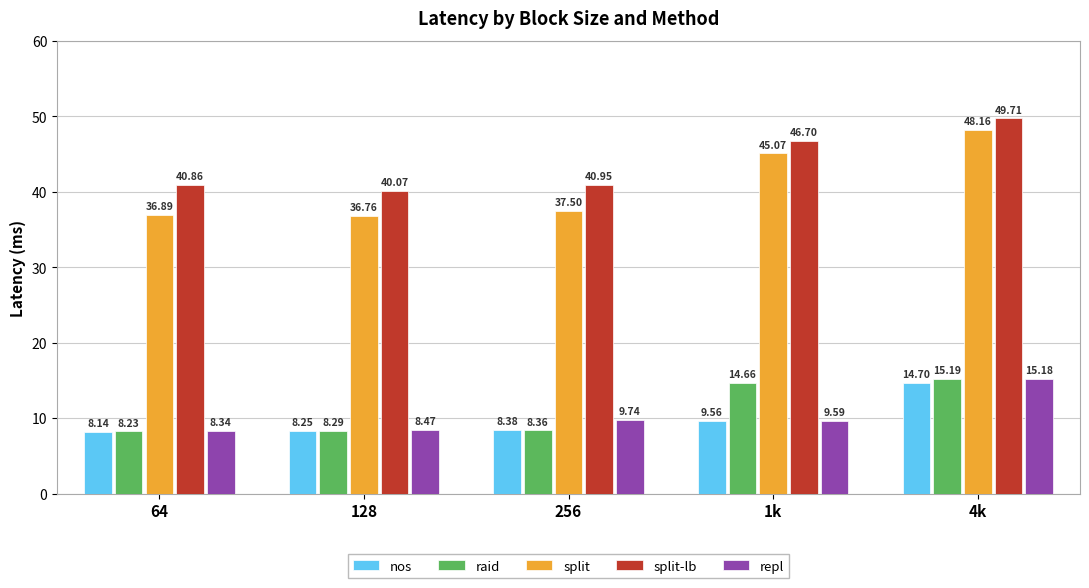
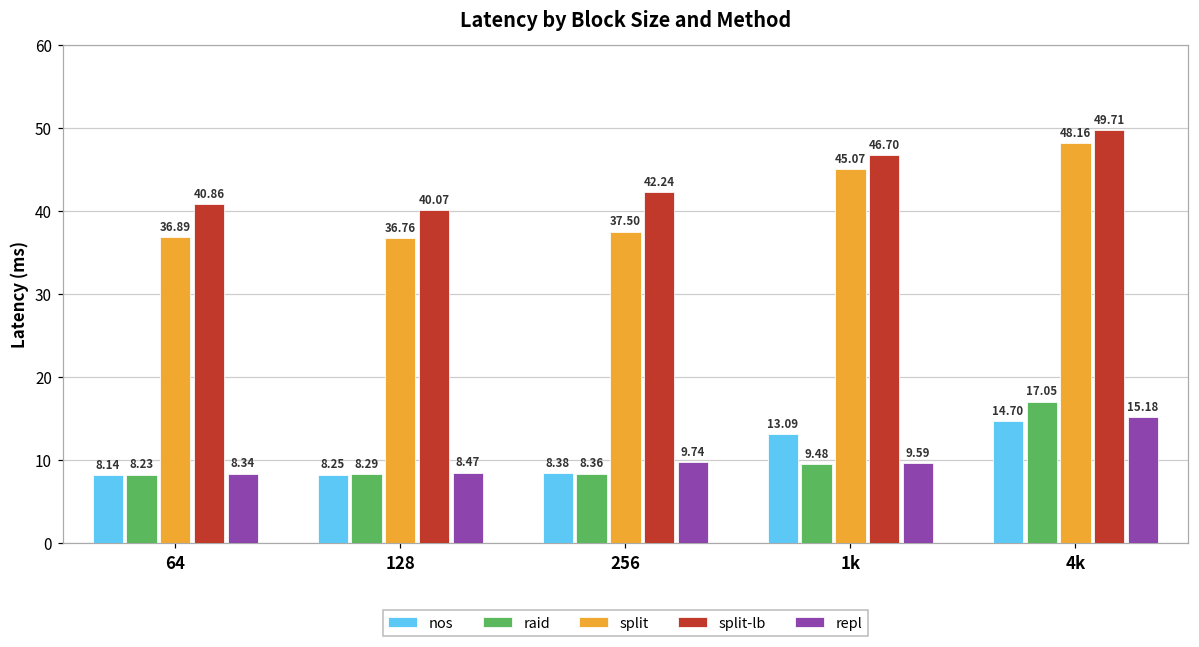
split-lb, 256: 40.95 -> 42.24
nos, 1k: 9.56 -> 13.09
raid, 1k: 14.66 -> 9.48
raid, 4k: 15.19 -> 17.05
